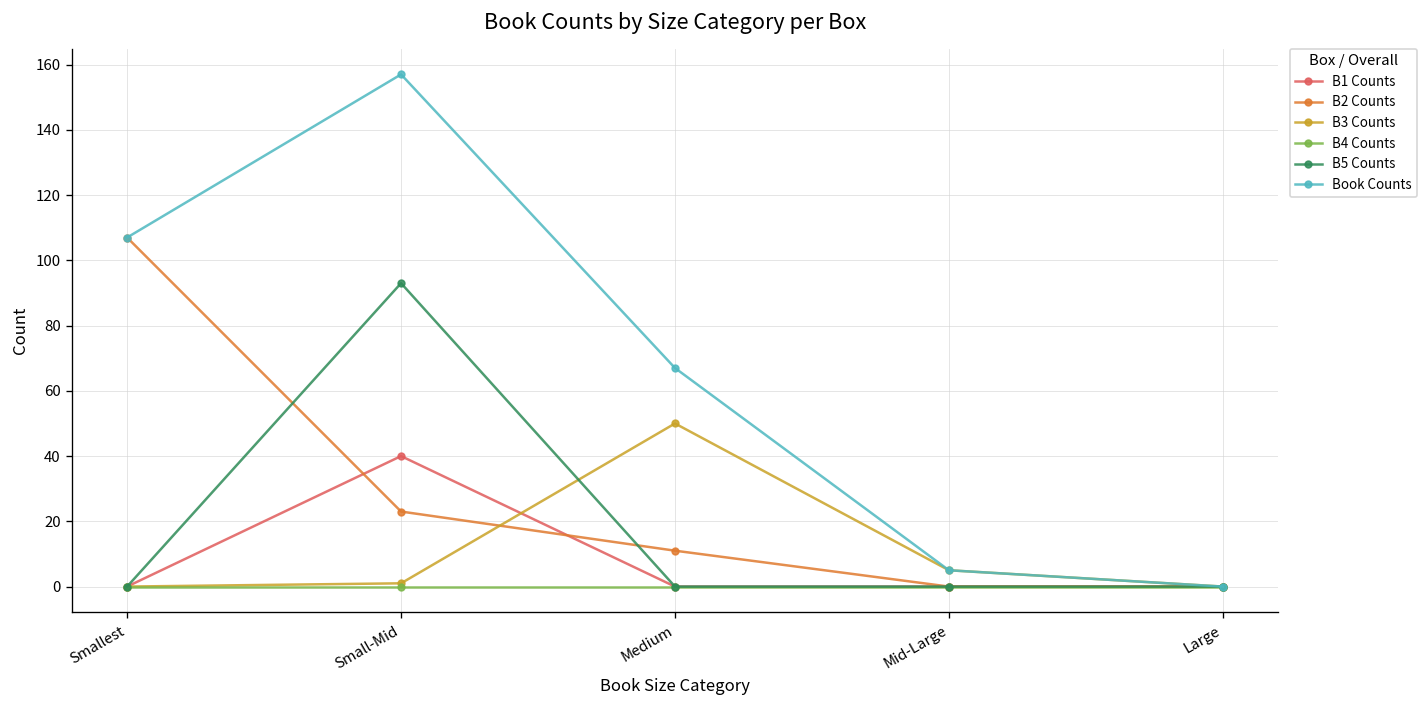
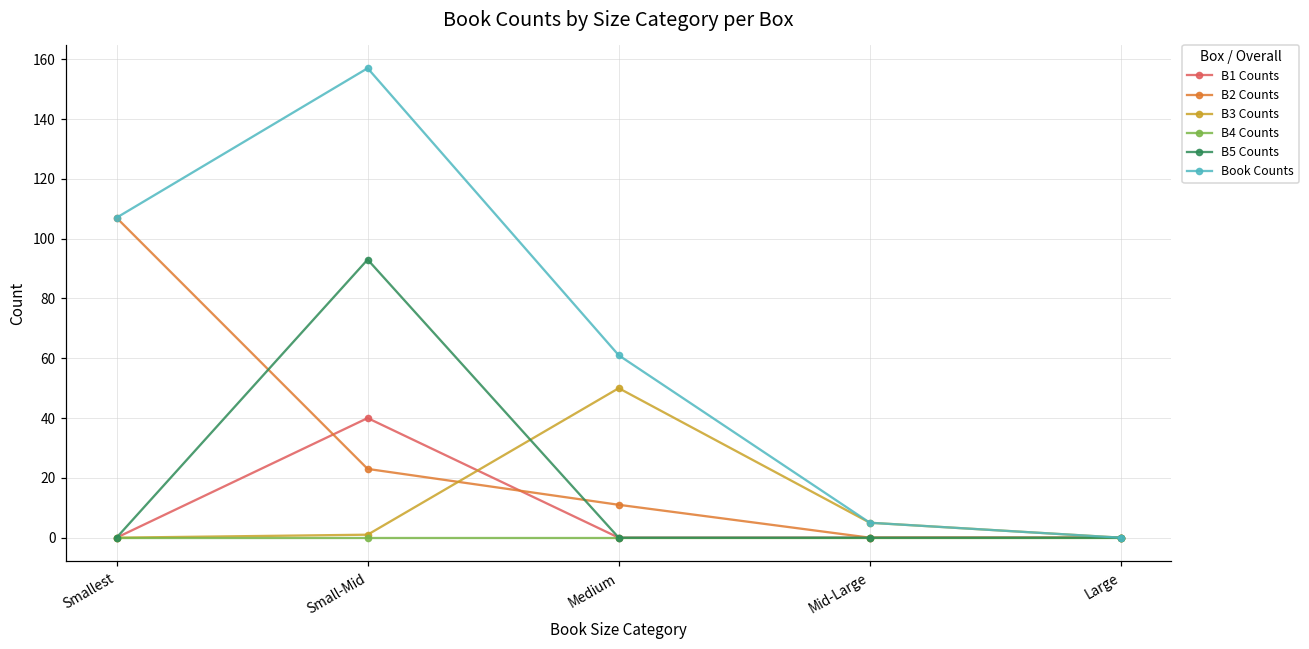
Book Counts, Medium: 67 -> 61
